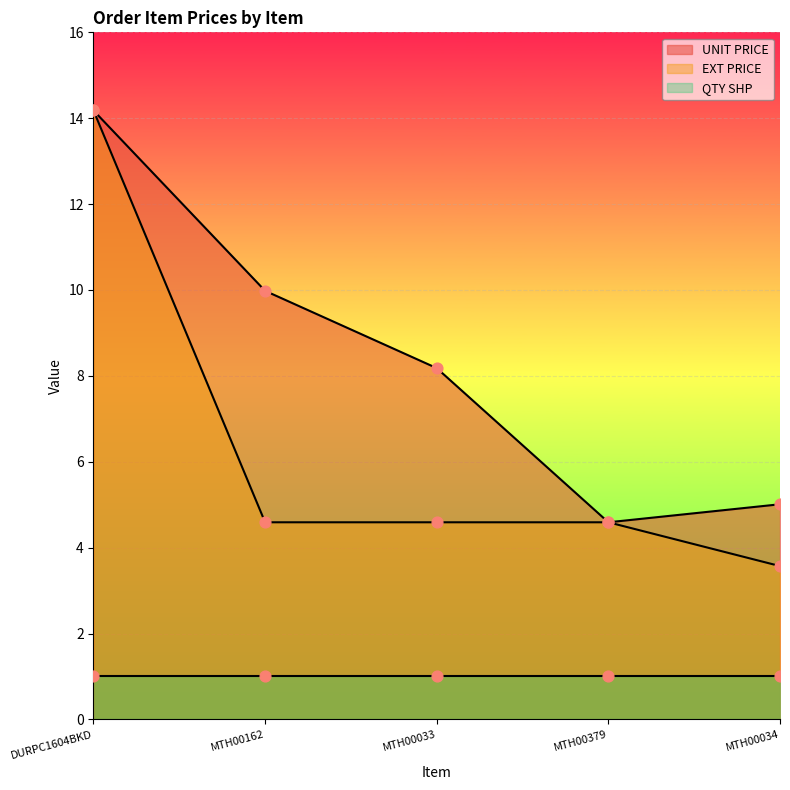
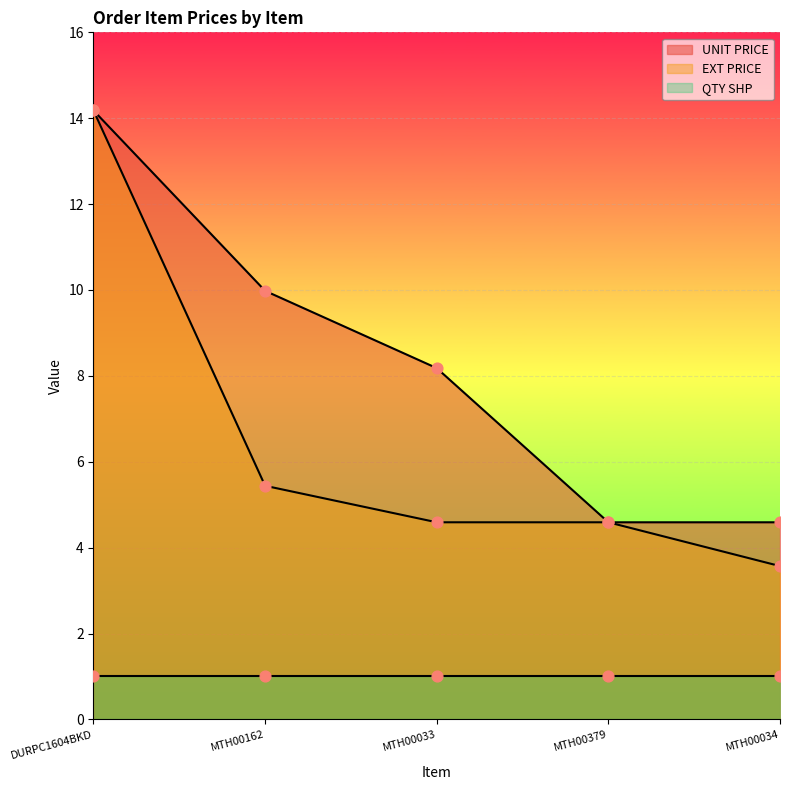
EXT PRICE, MTH00162: 4.6 -> 5.4
UNIT PRICE, MTH00034: 5.0 -> 4.6
